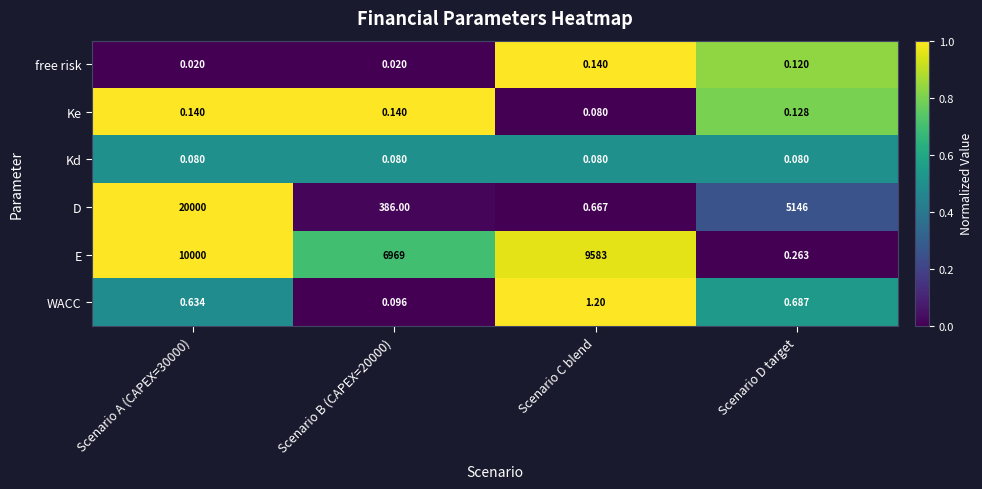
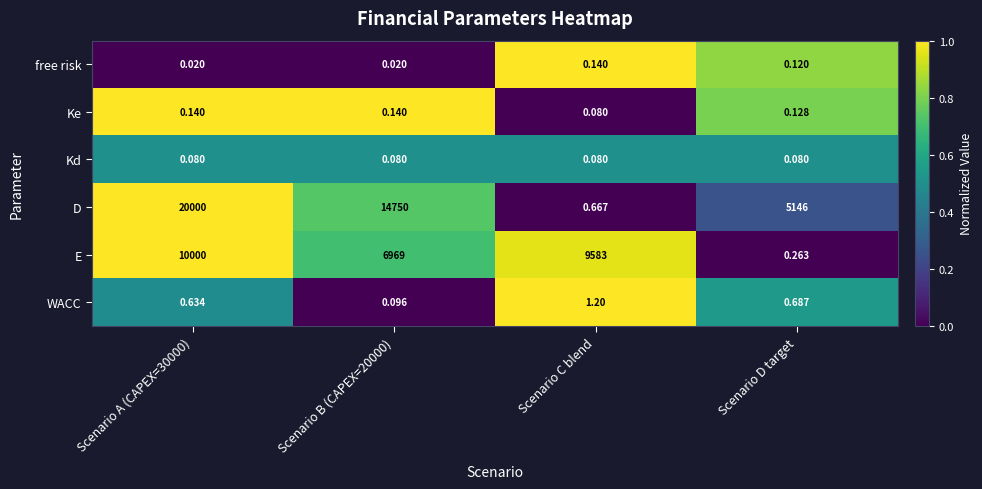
D, Scenario B (CAPEX=20000): 386.00 -> 14750
